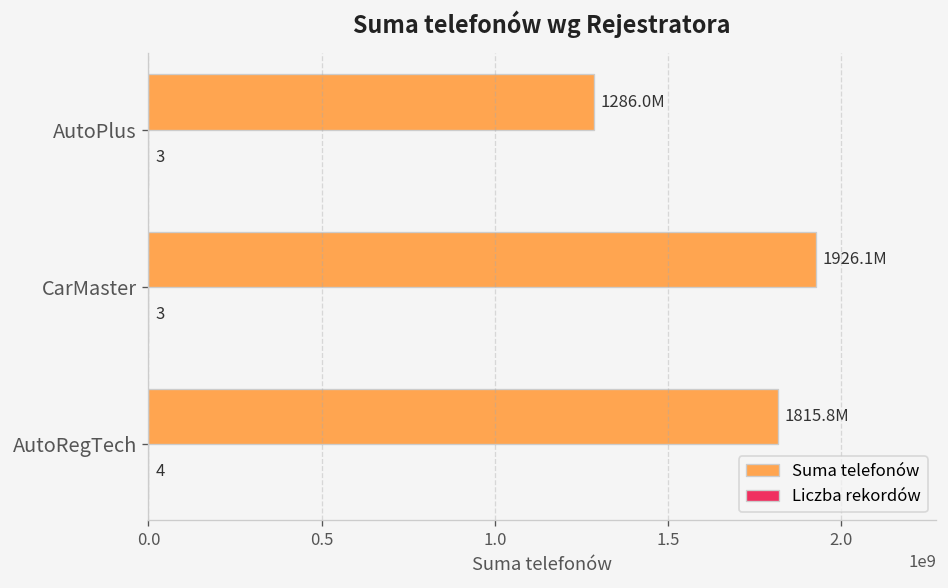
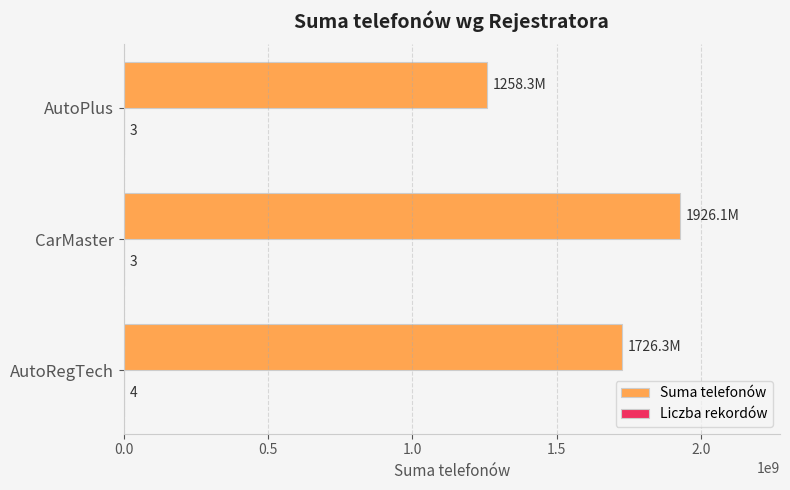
Suma telefonów, AutoPlus: 1286.0M -> 1258.3M
Suma telefonów, AutoRegTech: 1815.8M -> 1726.3M
